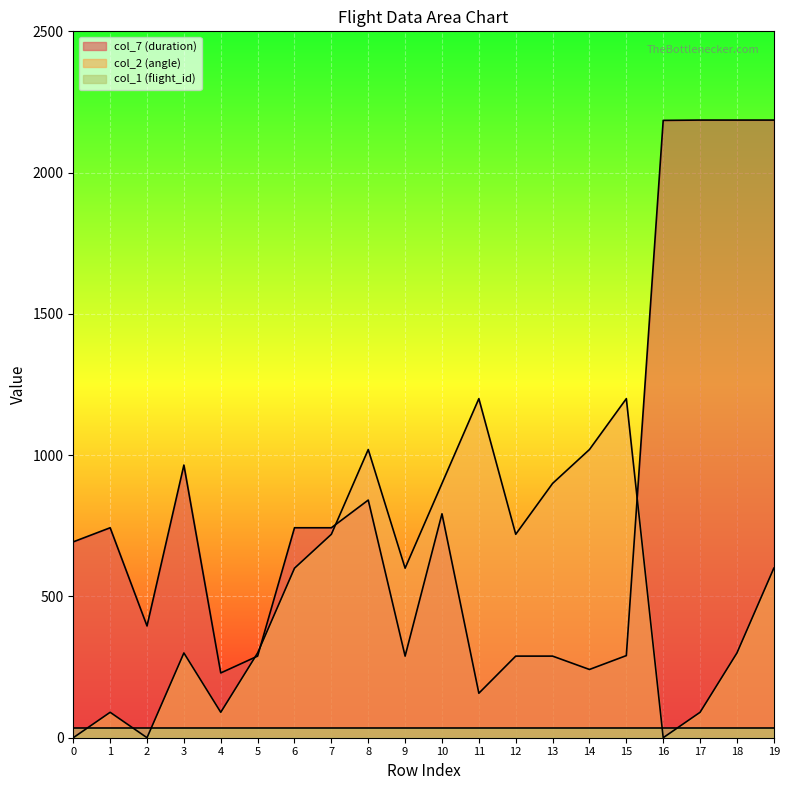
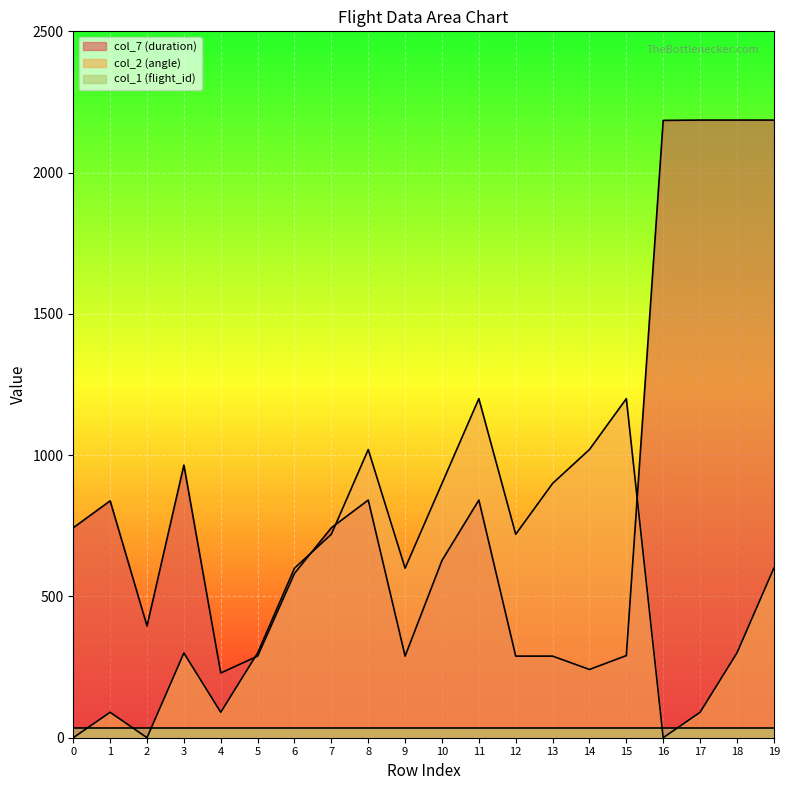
col_7 (duration), 0: 690 -> 740
col_7 (duration), 1: 740 -> 840
col_7 (duration), 6: 740 -> 580
col_7 (duration), 10: 790 -> 630
col_7 (duration), 11: 160 -> 840
